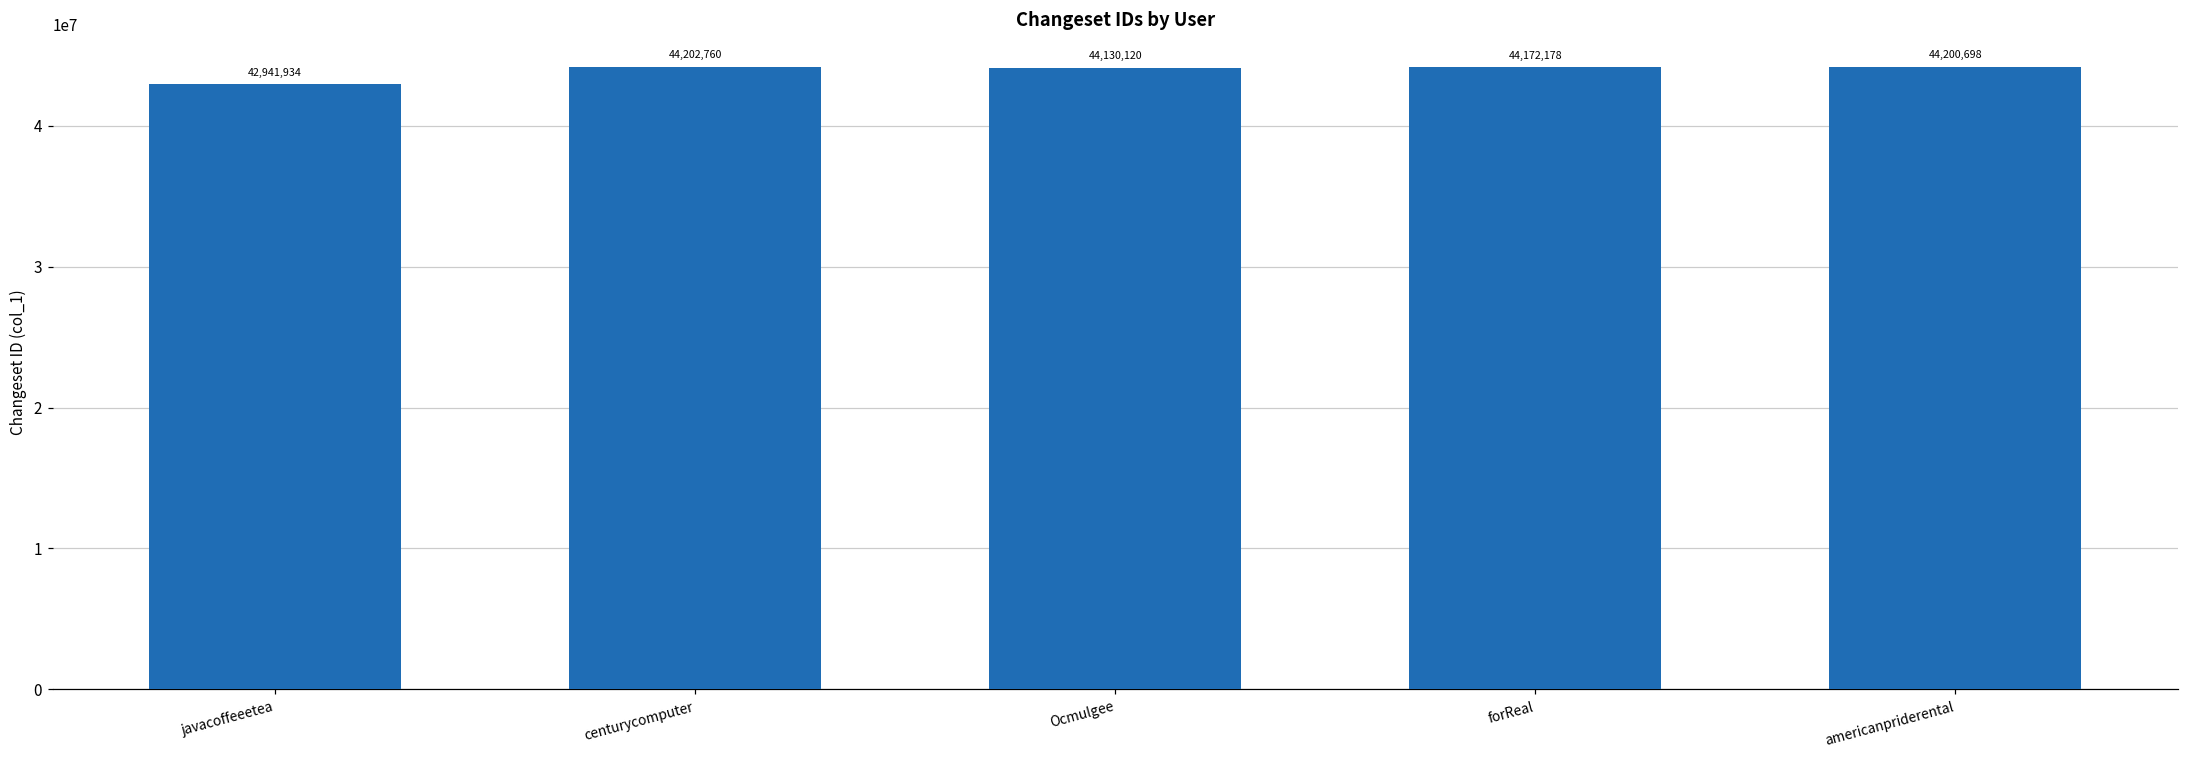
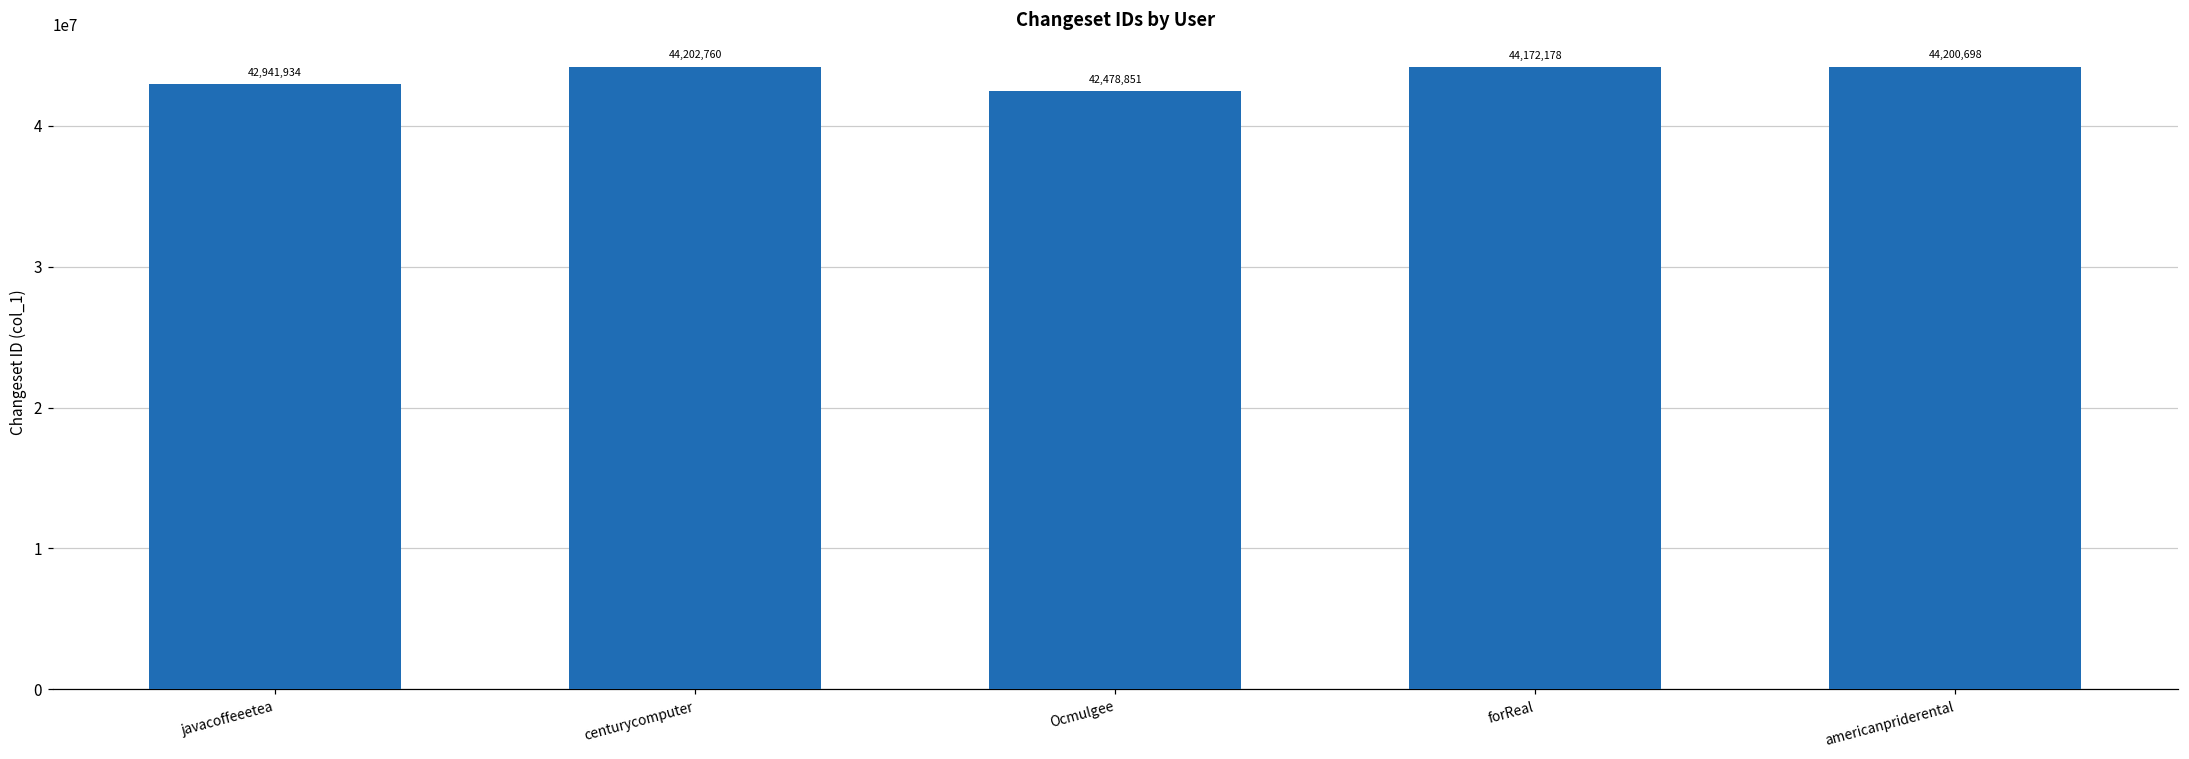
Ocmulgee: 44,130,120 -> 42,478,851
